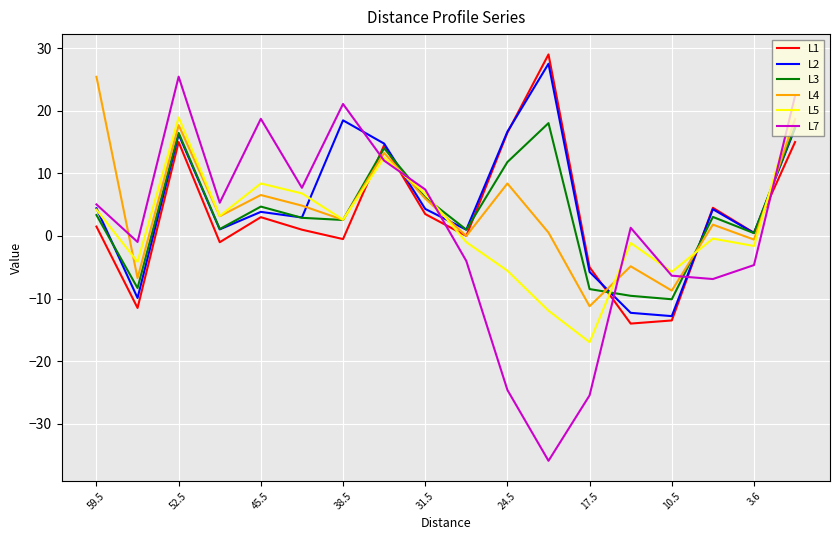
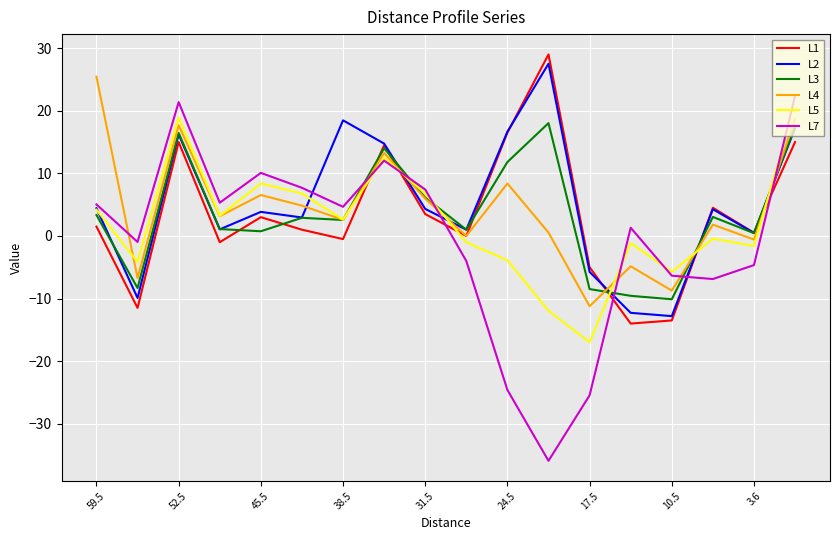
L7, 52.5: 25 -> 21
L3, 45.5: 5 -> 1
L7, 45.5: 19 -> 10
L7, 38.5: 21 -> 5
L5, 24.5: -6 -> -4
